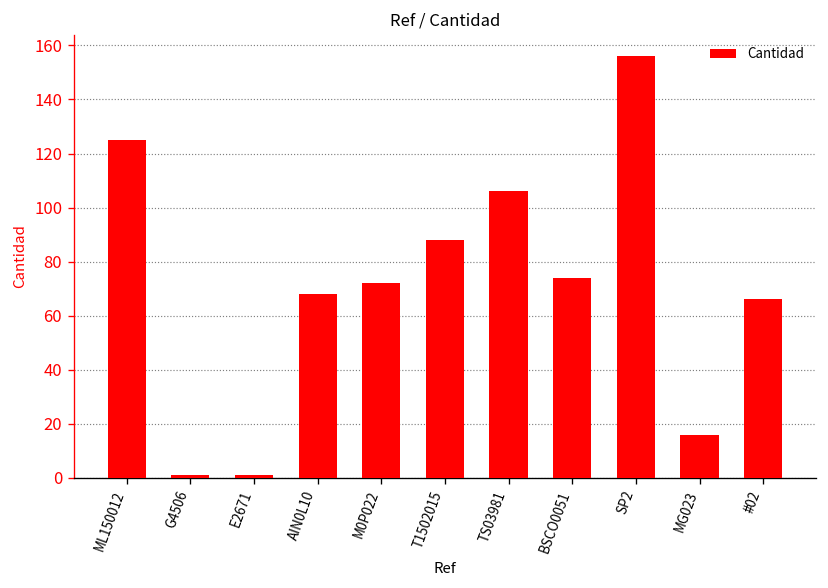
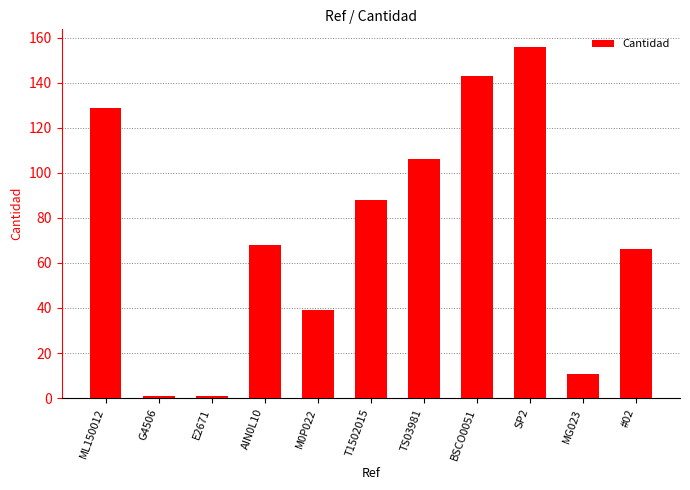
ML150012: 125 -> 129
M0P022: 72 -> 39
BSCO0051: 74 -> 143
MG023: 16 -> 11
